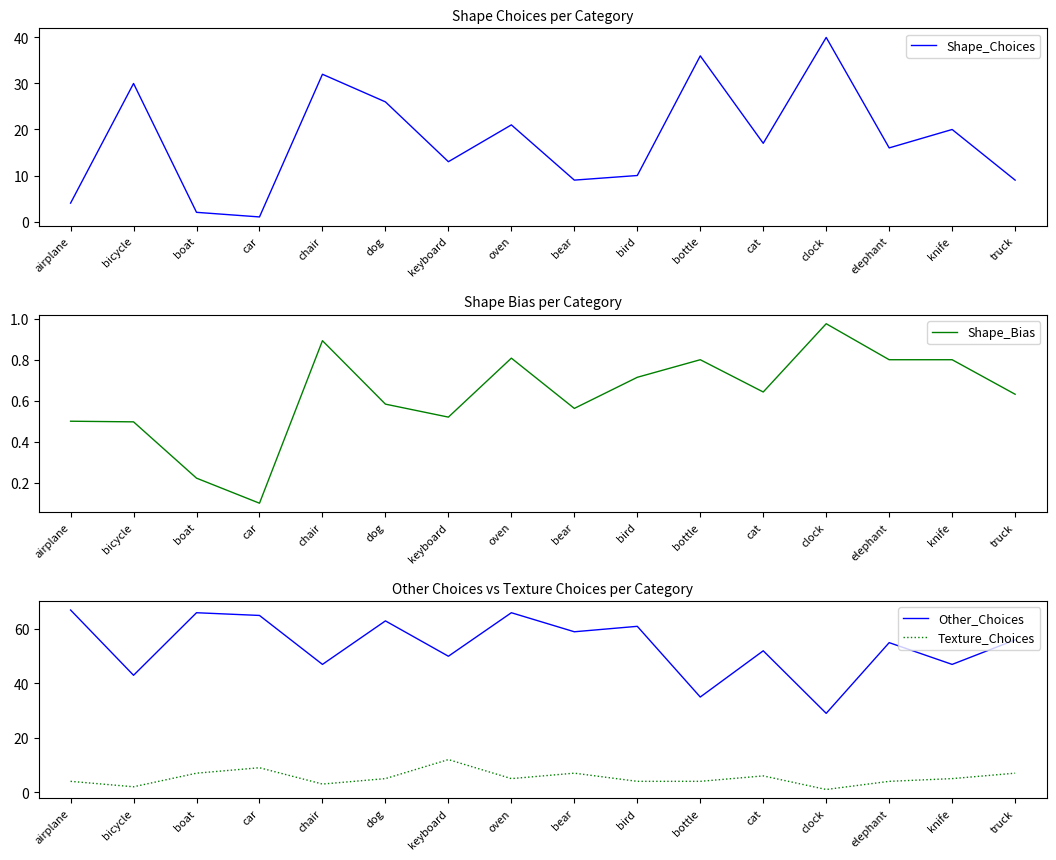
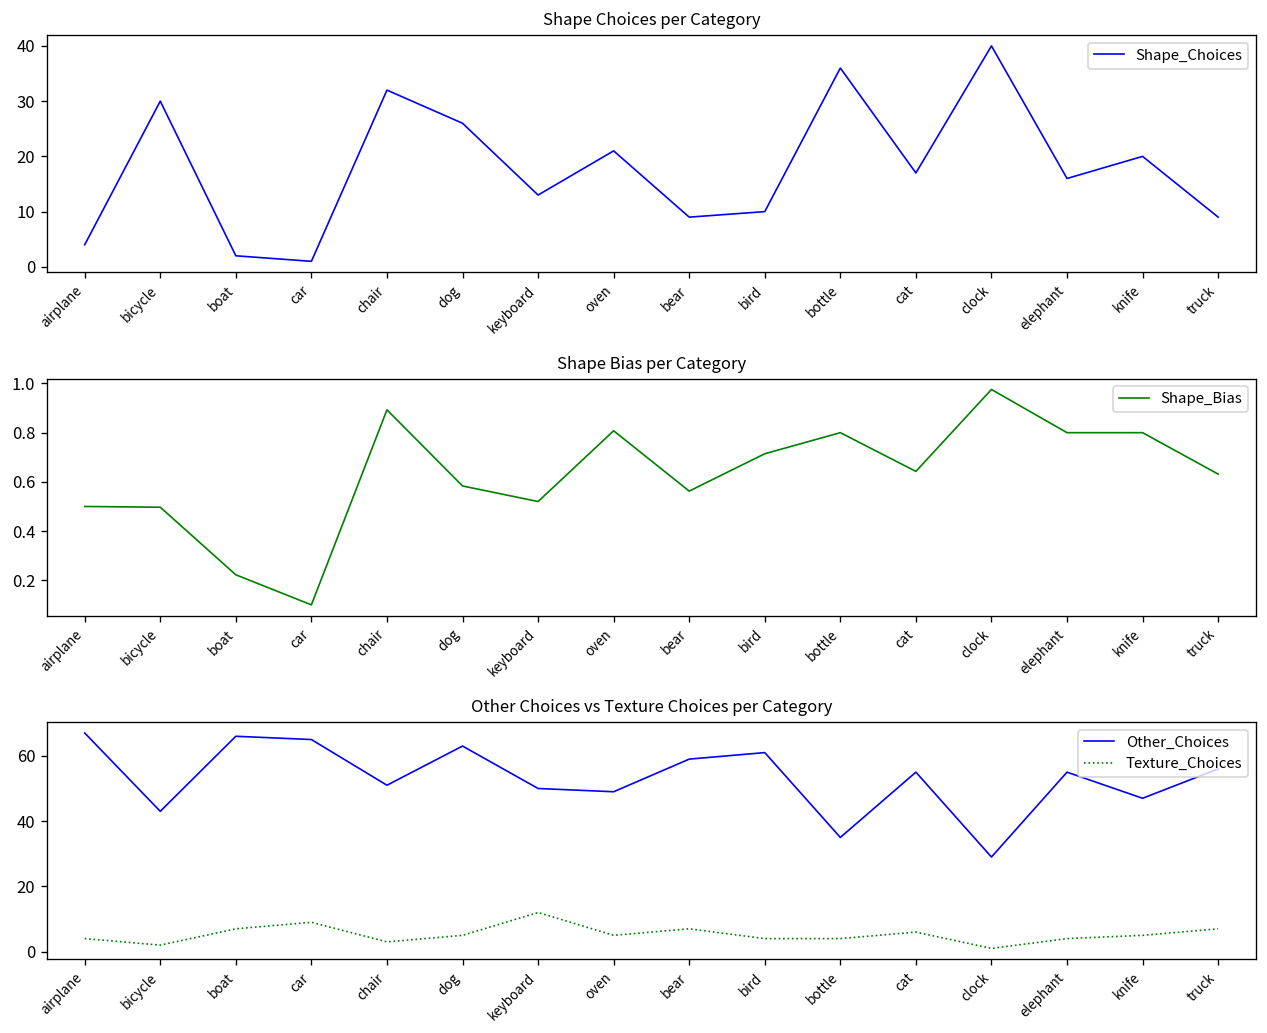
Other Choices vs Texture Choices per Category, Other_Choices, chair: 47 -> 51
Other Choices vs Texture Choices per Category, Other_Choices, oven: 66 -> 49
Other Choices vs Texture Choices per Category, Other_Choices, cat: 52 -> 55
